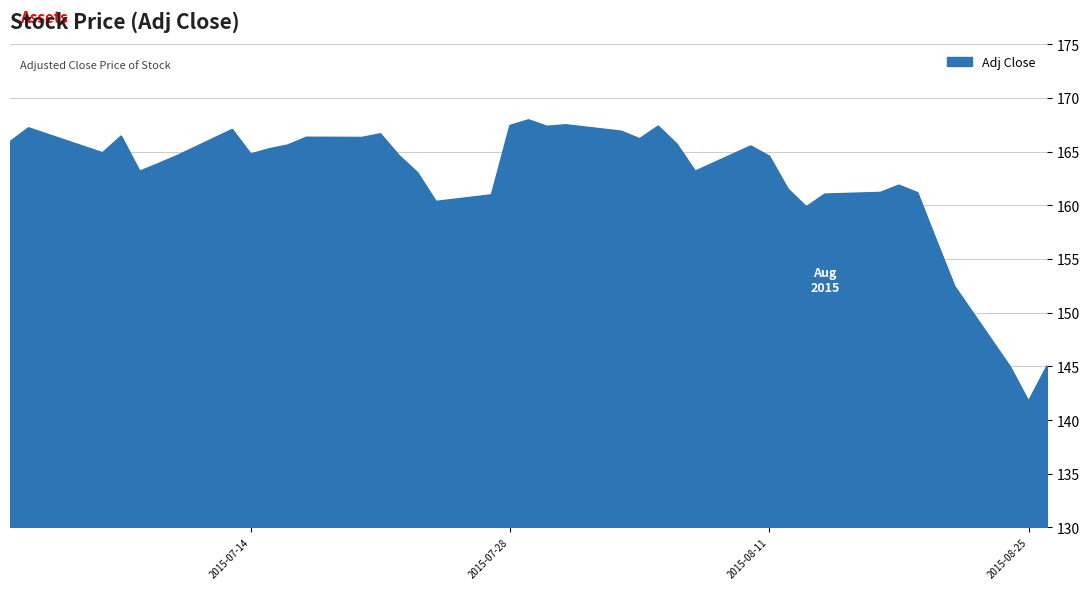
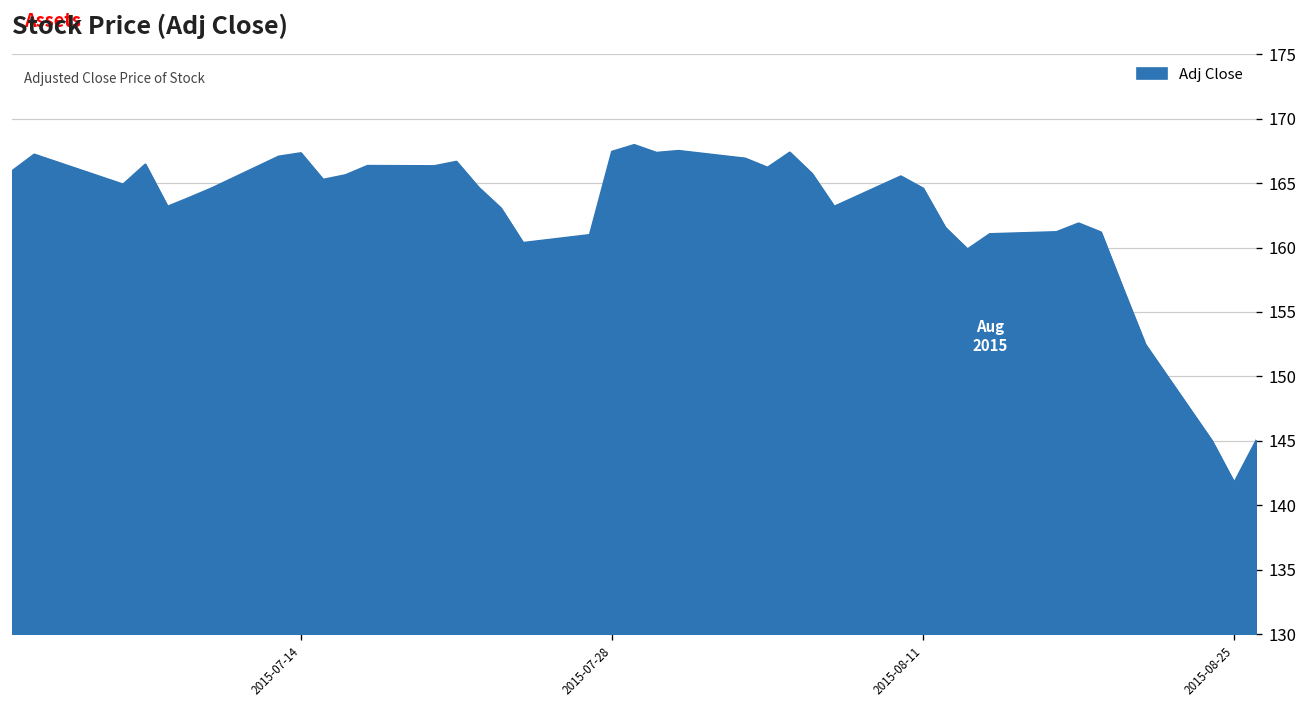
2015-07-14: 164.8 -> 167.3
